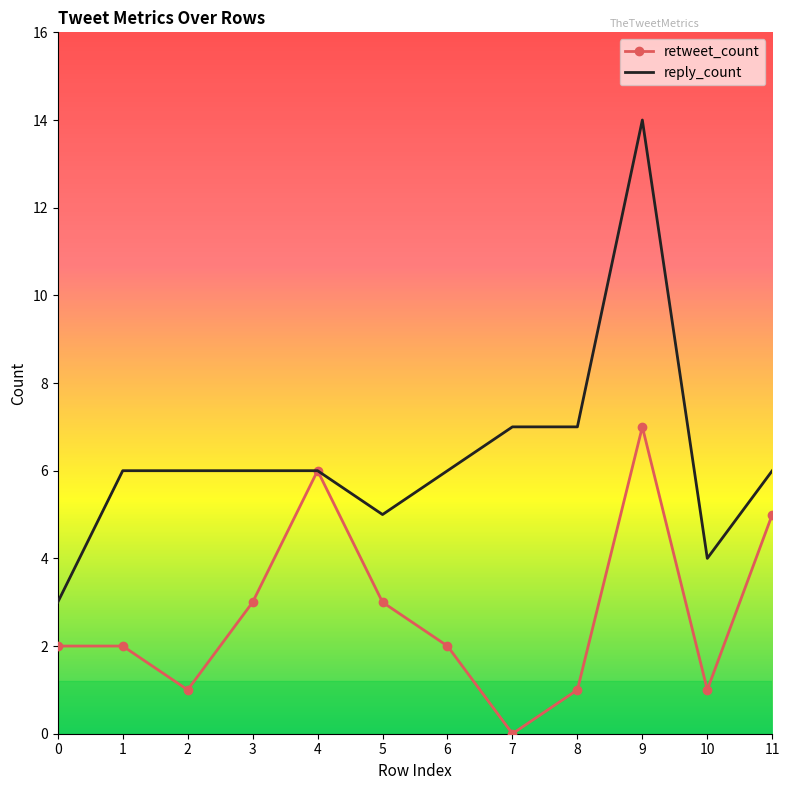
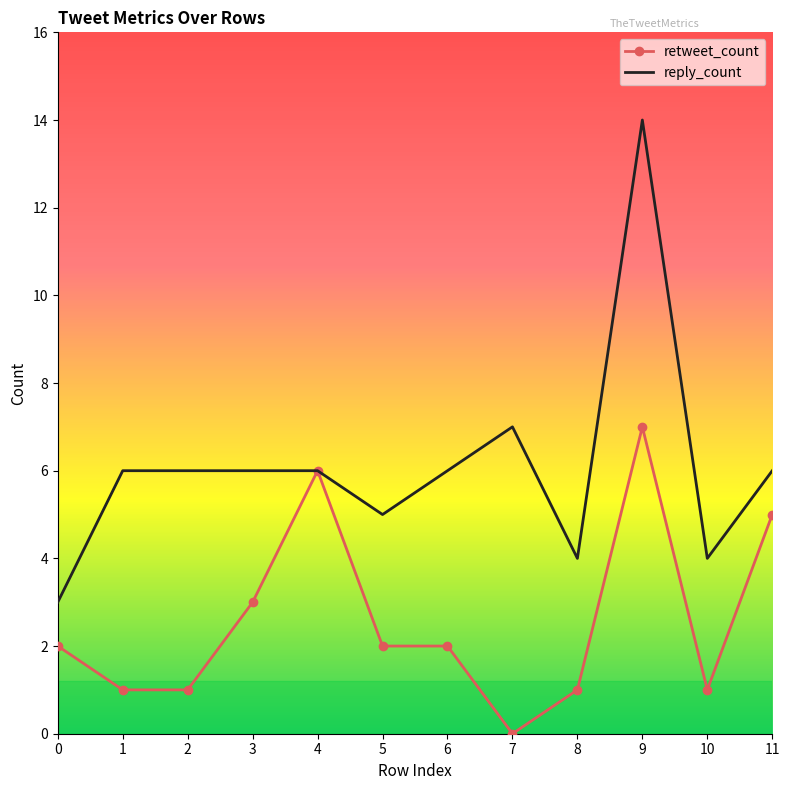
retweet_count, 1: 2 -> 1
retweet_count, 5: 3 -> 2
reply_count, 8: 7 -> 4
